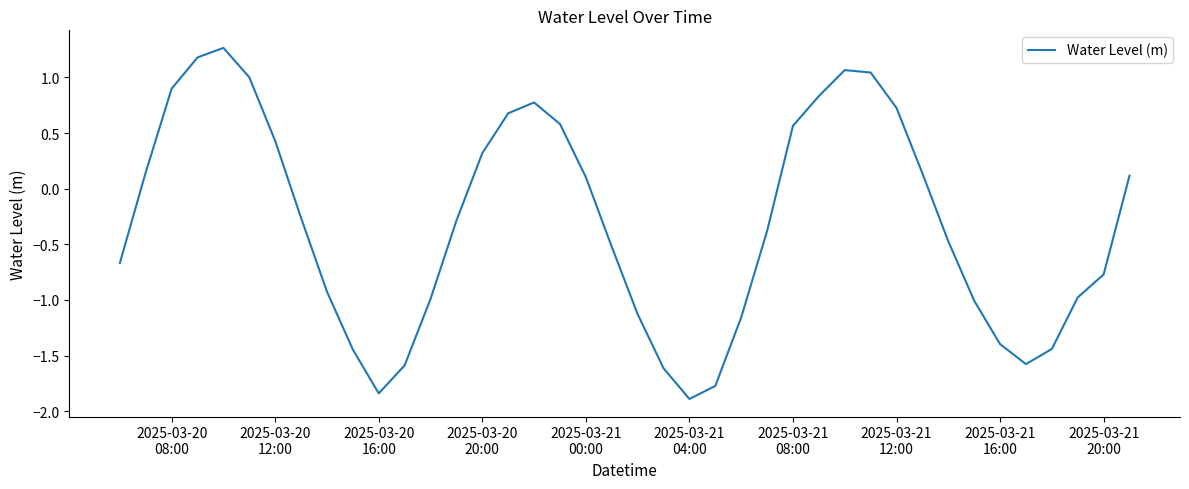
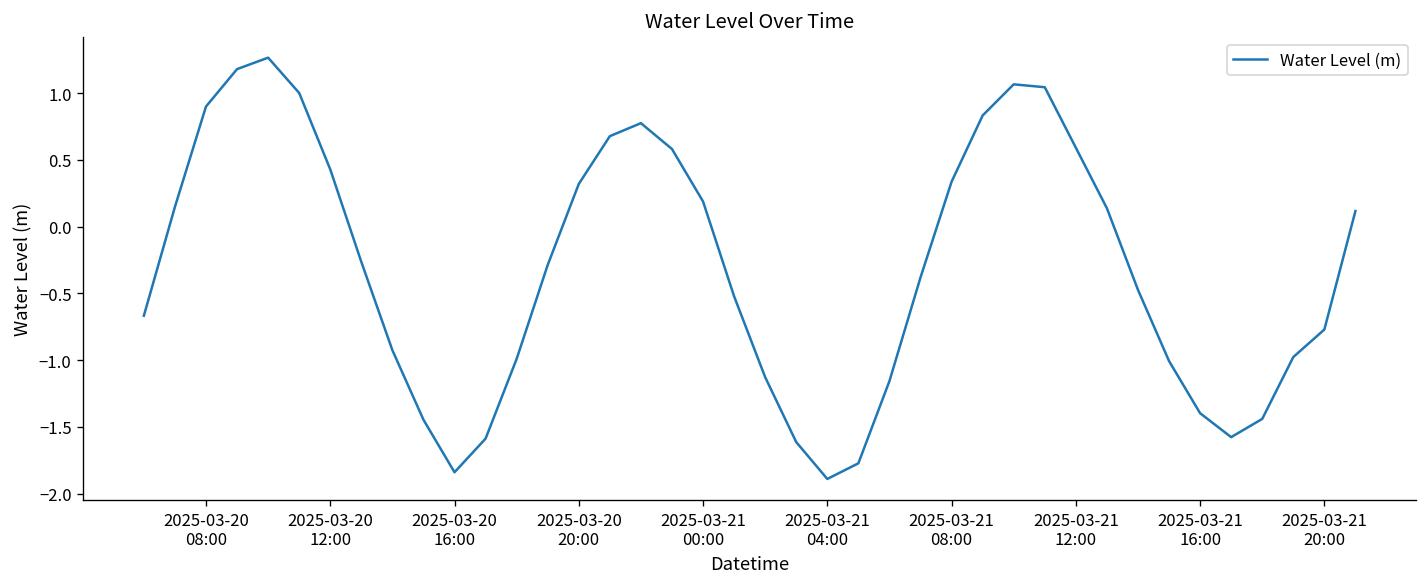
2025-03-21 00:00: 0.10 -> 0.19
2025-03-21 08:00: 0.57 -> 0.34
2025-03-21 12:00: 0.73 -> 0.59
